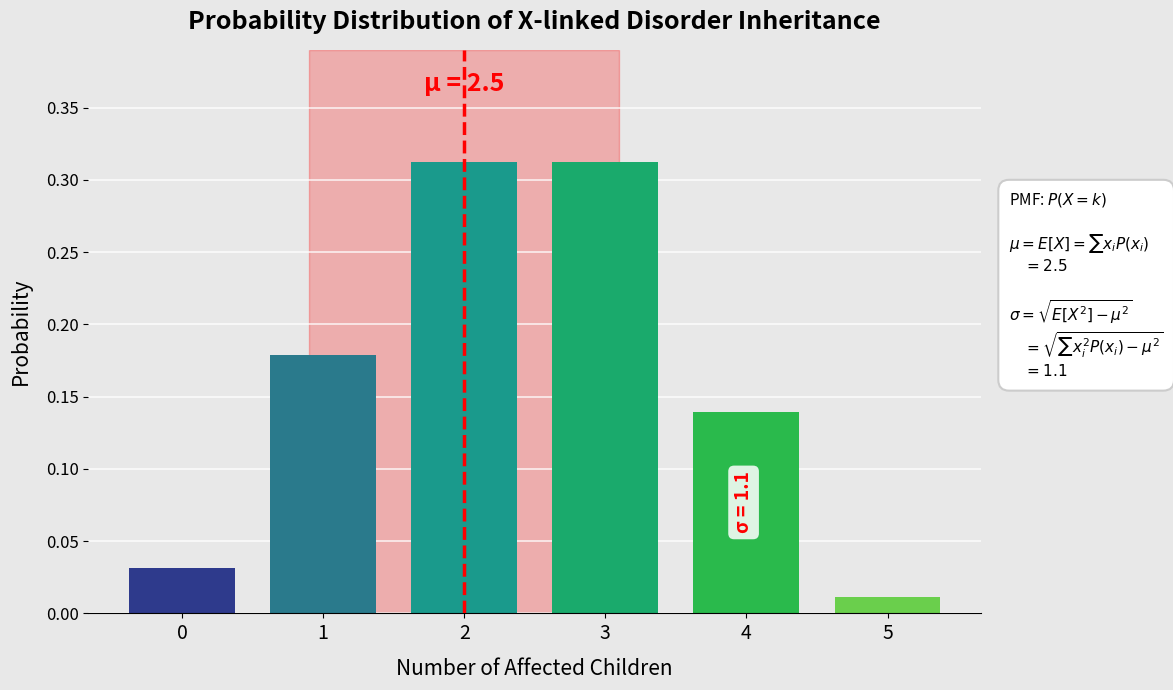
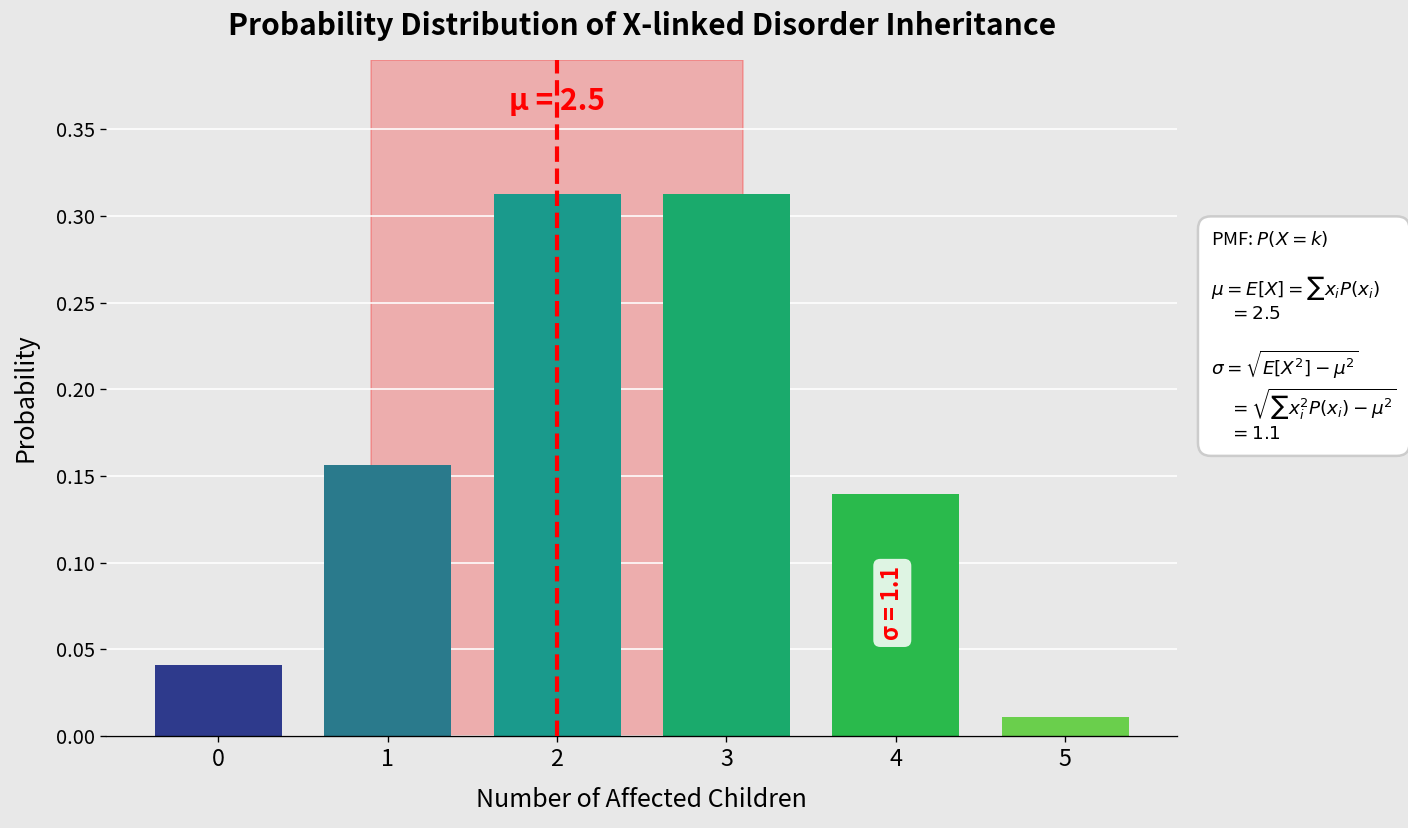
0: 0.031 -> 0.041
1: 0.179 -> 0.156
